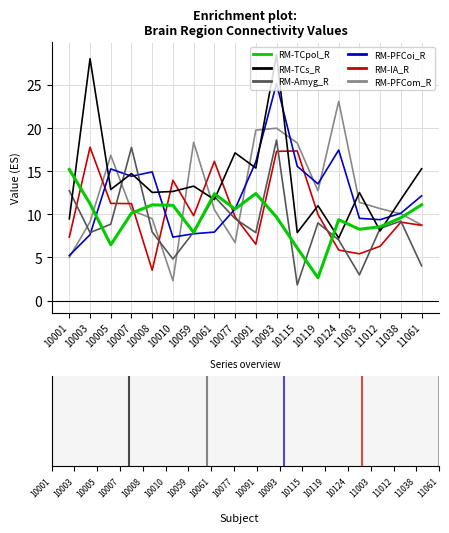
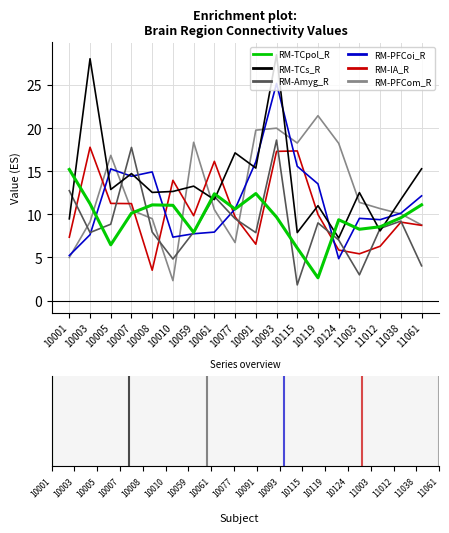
RM-PFCom_R, 10119: 13 -> 21
RM-PFCoi_R, 10124: 17 -> 5
RM-PFCom_R, 10124: 23 -> 18
